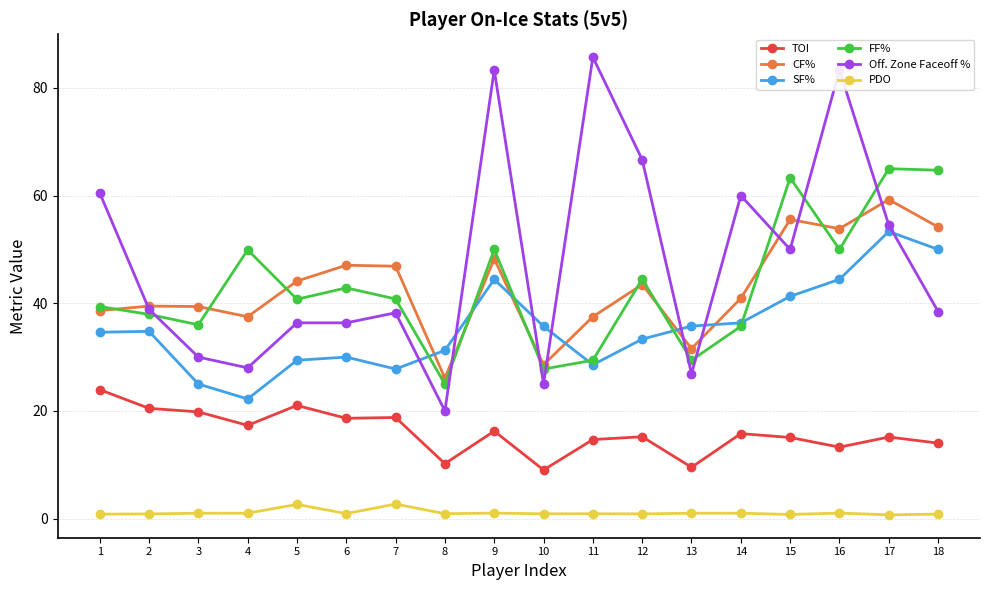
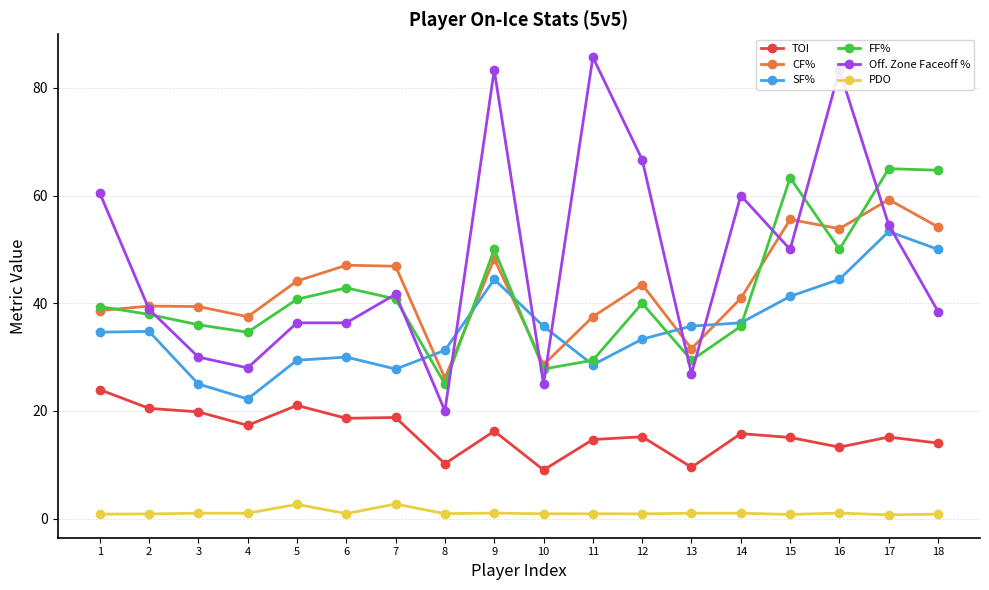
FF%, 4: 50 -> 35
Off. Zone Faceoff %, 7: 38 -> 42
FF%, 12: 45 -> 40
